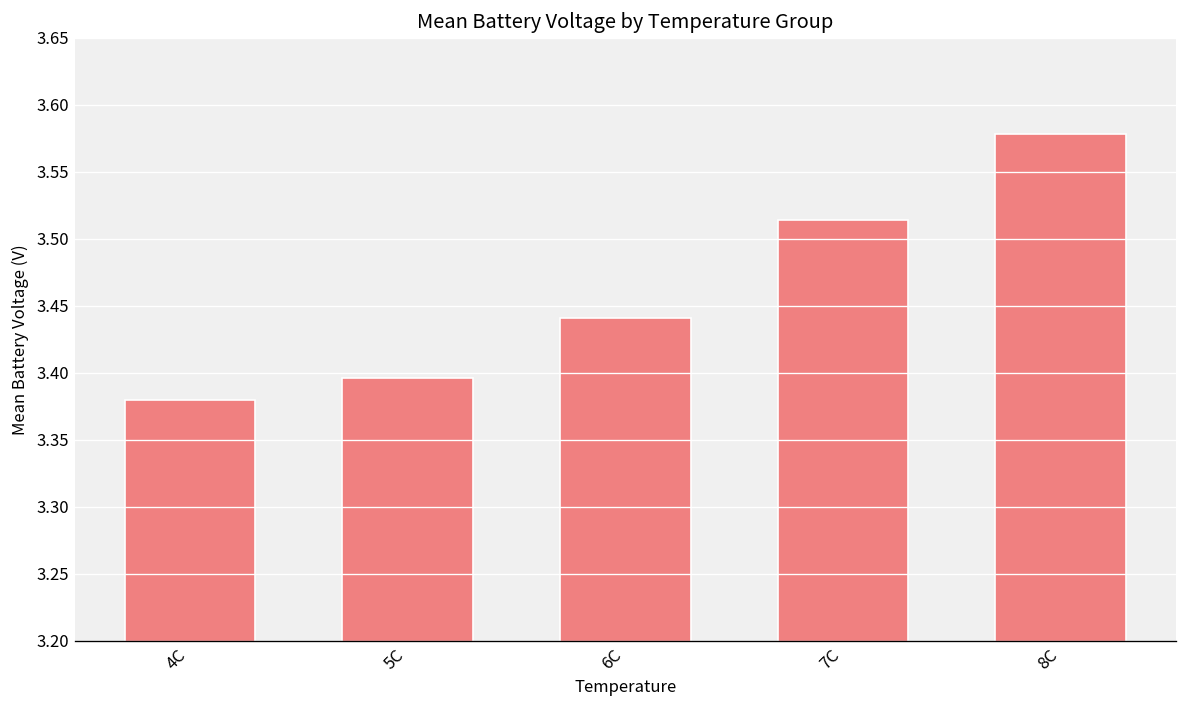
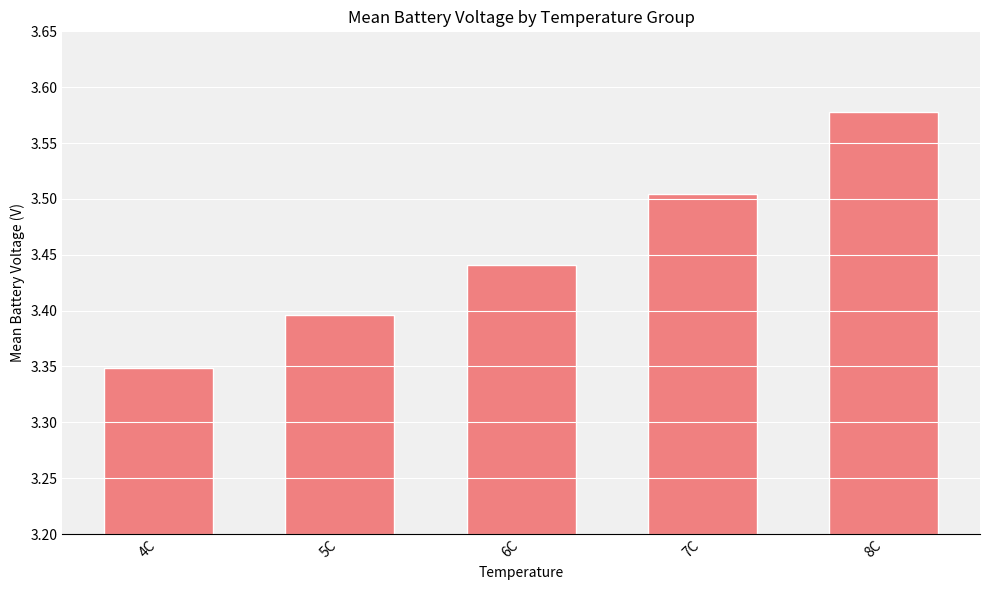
4C: 3.380 -> 3.349
7C: 3.514 -> 3.504
